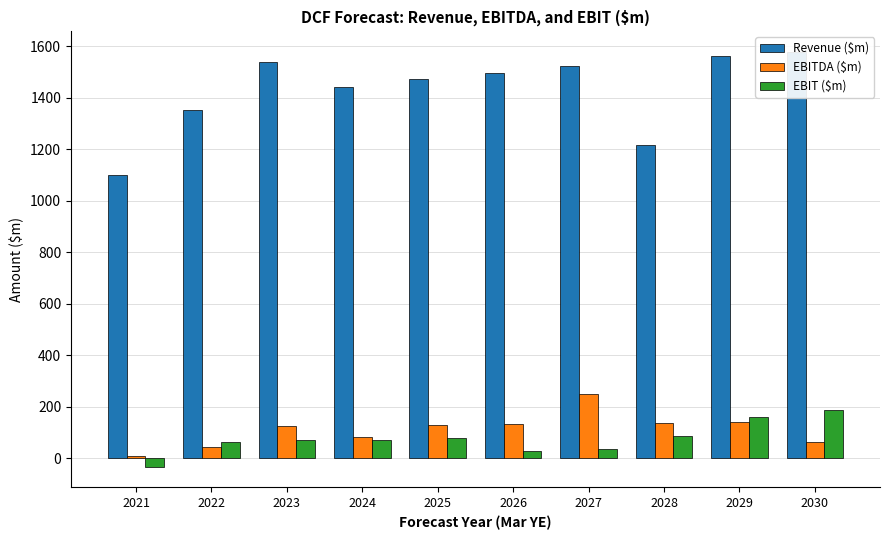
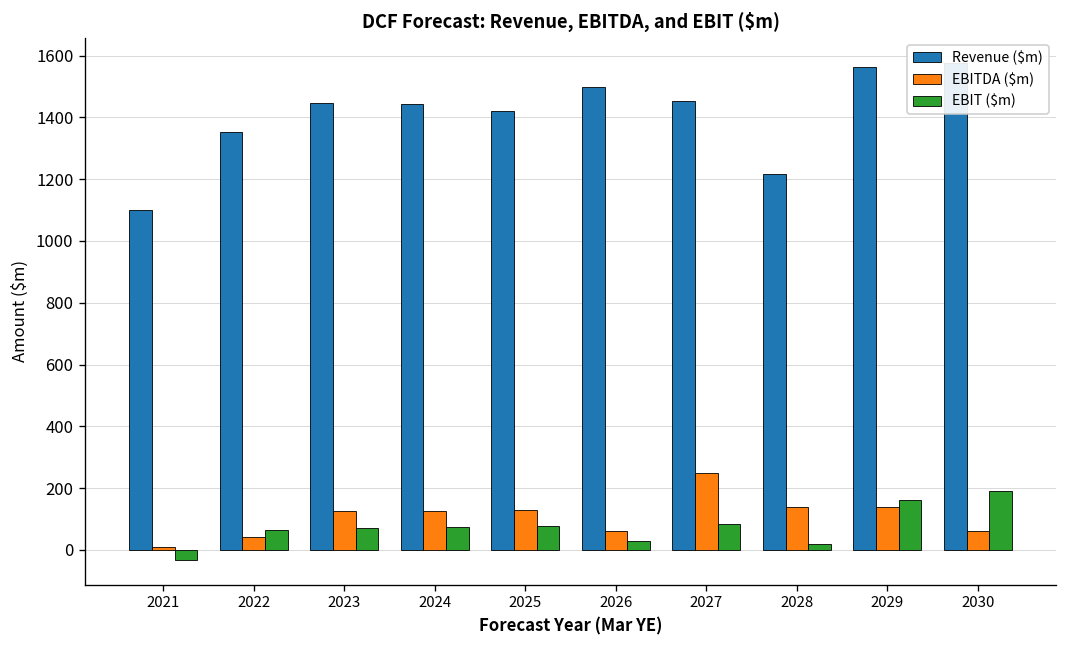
Revenue ($m), 2023: 1540 -> 1450
EBITDA ($m), 2024: 80 -> 130
Revenue ($m), 2025: 1470 -> 1420
EBITDA ($m), 2026: 130 -> 60
Revenue ($m), 2027: 1520 -> 1450
EBIT ($m), 2027: 40 -> 80
EBIT ($m), 2028: 90 -> 20
